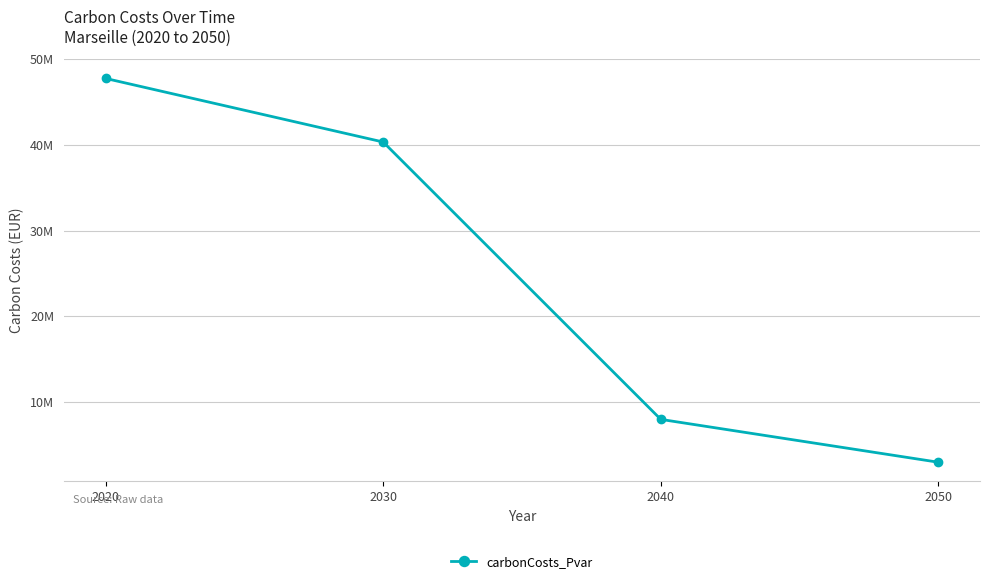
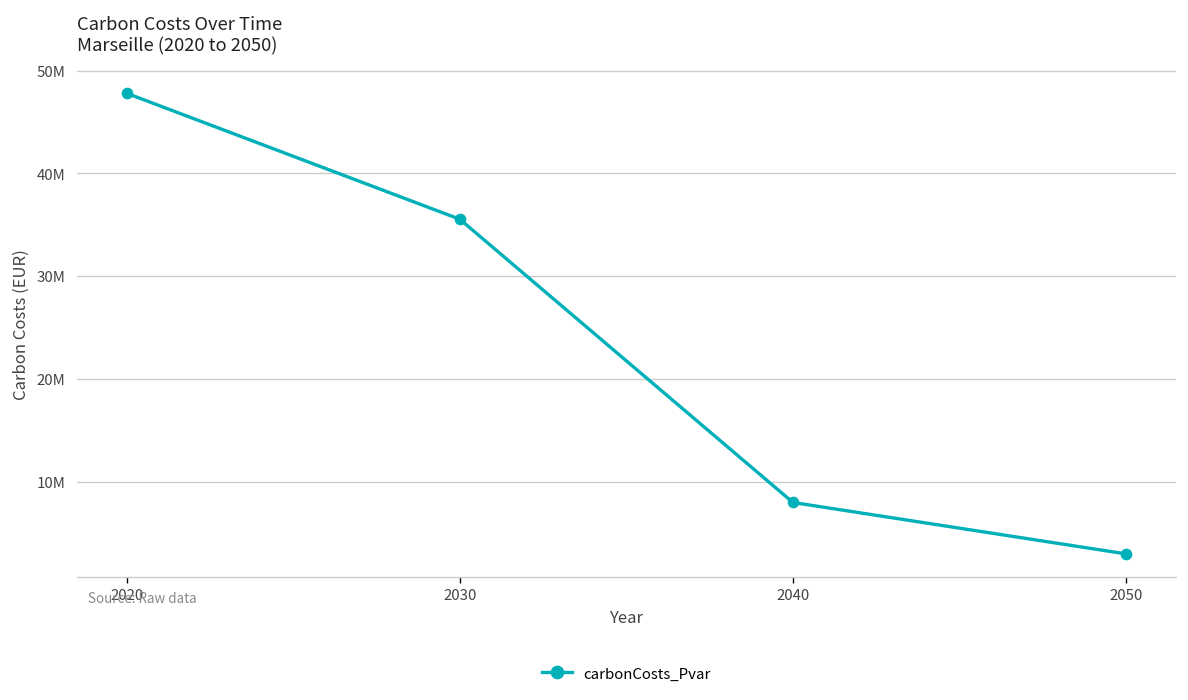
2030: 40000000 -> 36000000
